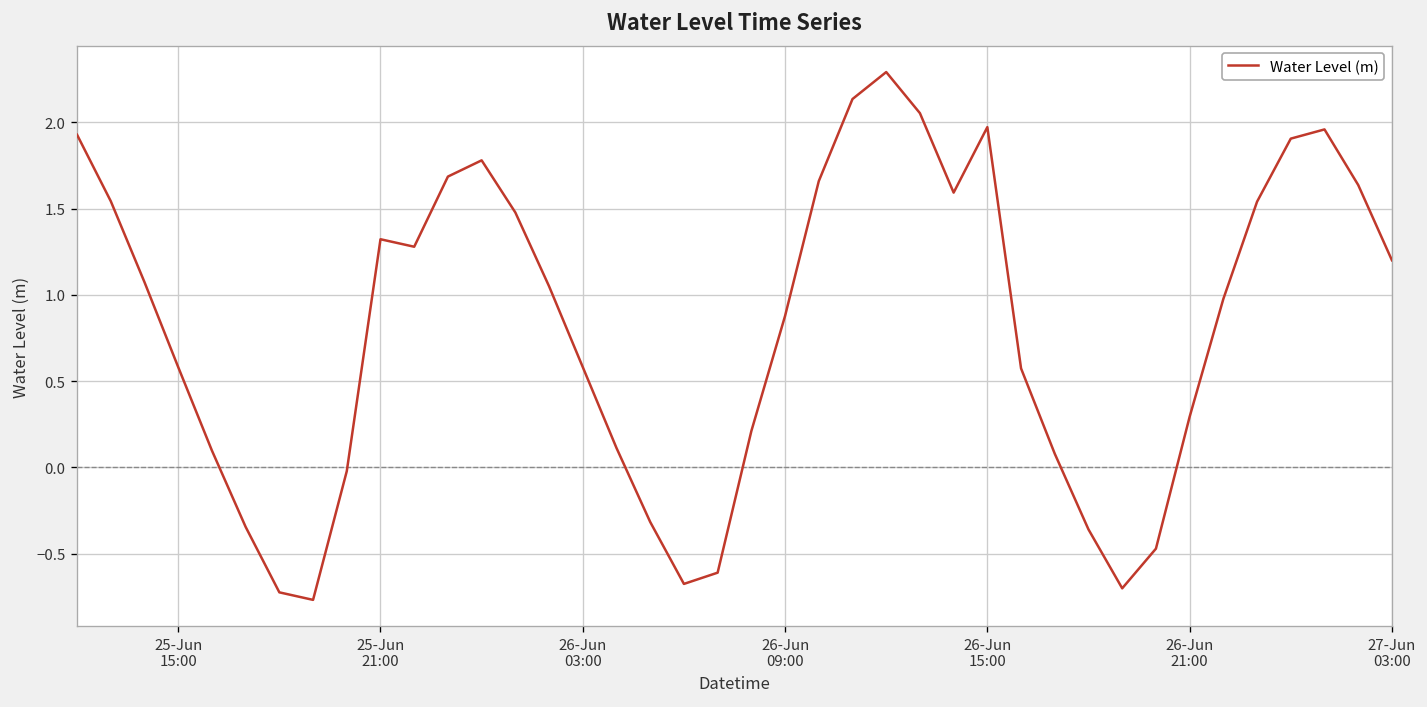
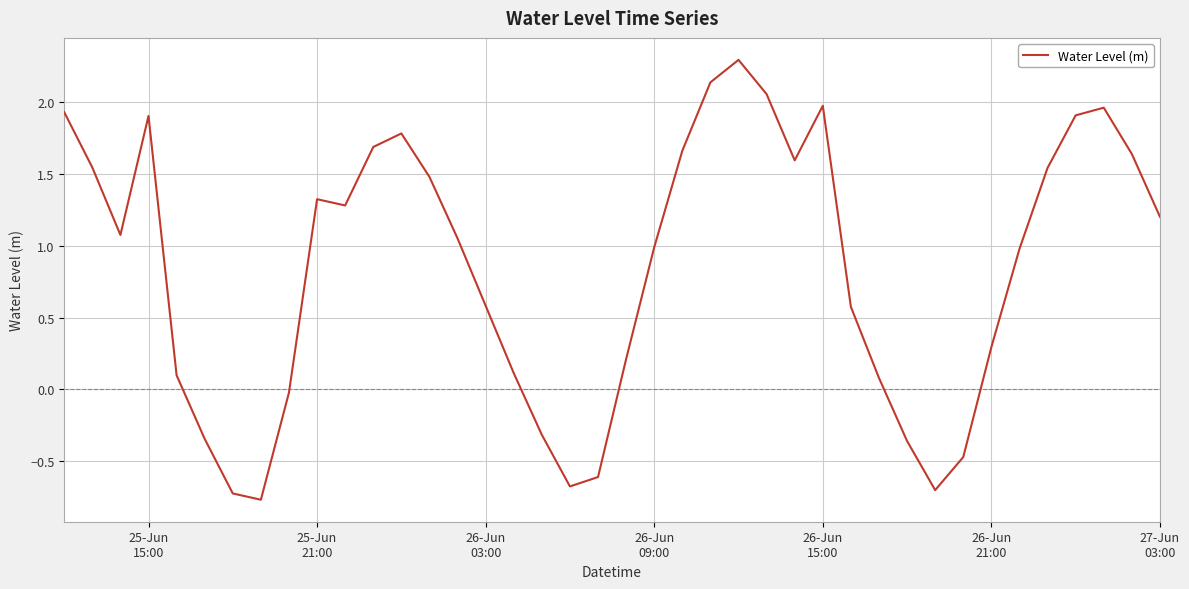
25-Jun 15:00: 0.58 -> 1.90
26-Jun 09:00: 0.88 -> 0.99
